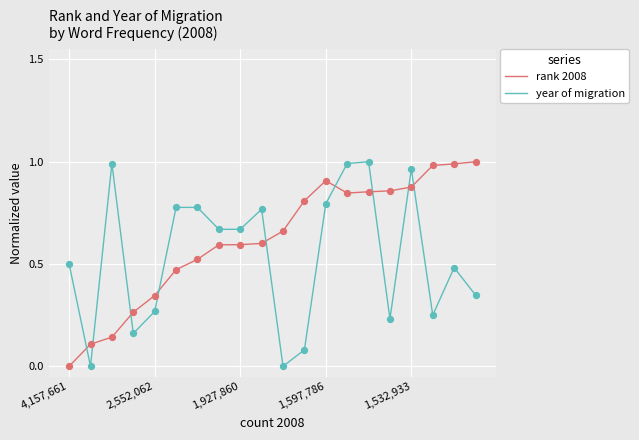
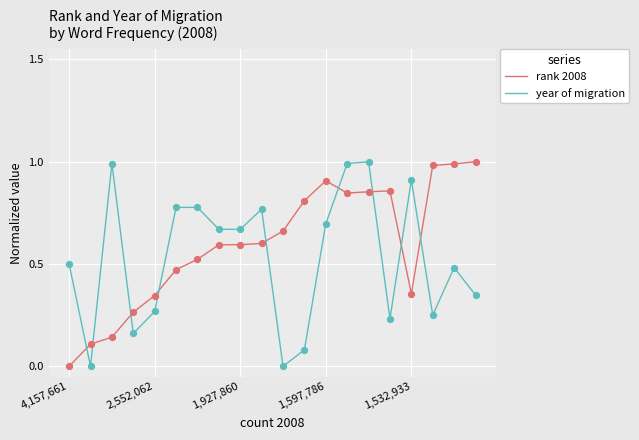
year of migration, 1,597,786: 0.79 -> 0.70
rank 2008, 1,532,933: 0.88 -> 0.35
year of migration, 1,532,933: 0.96 -> 0.91
